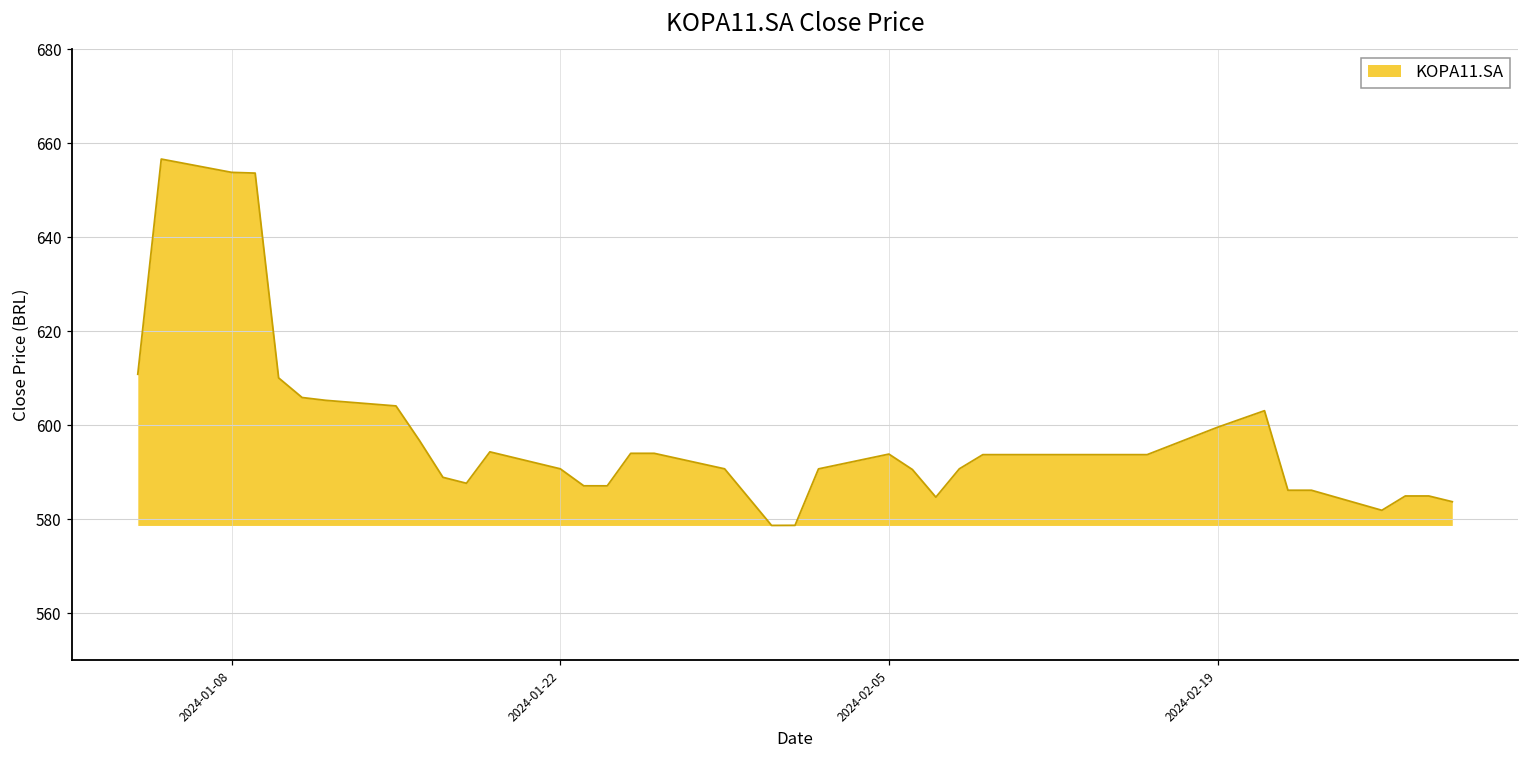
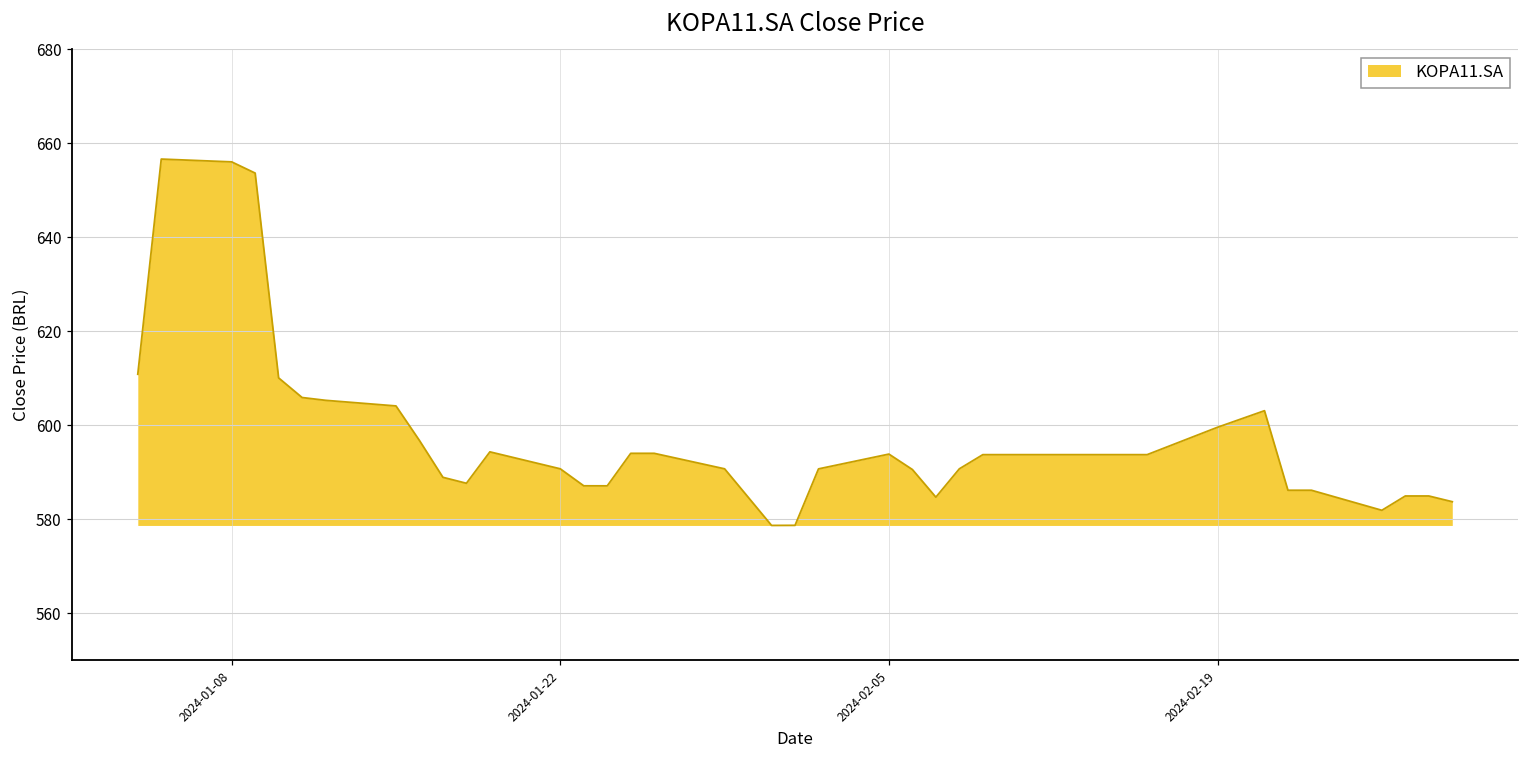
2024-01-08: 654 -> 656
